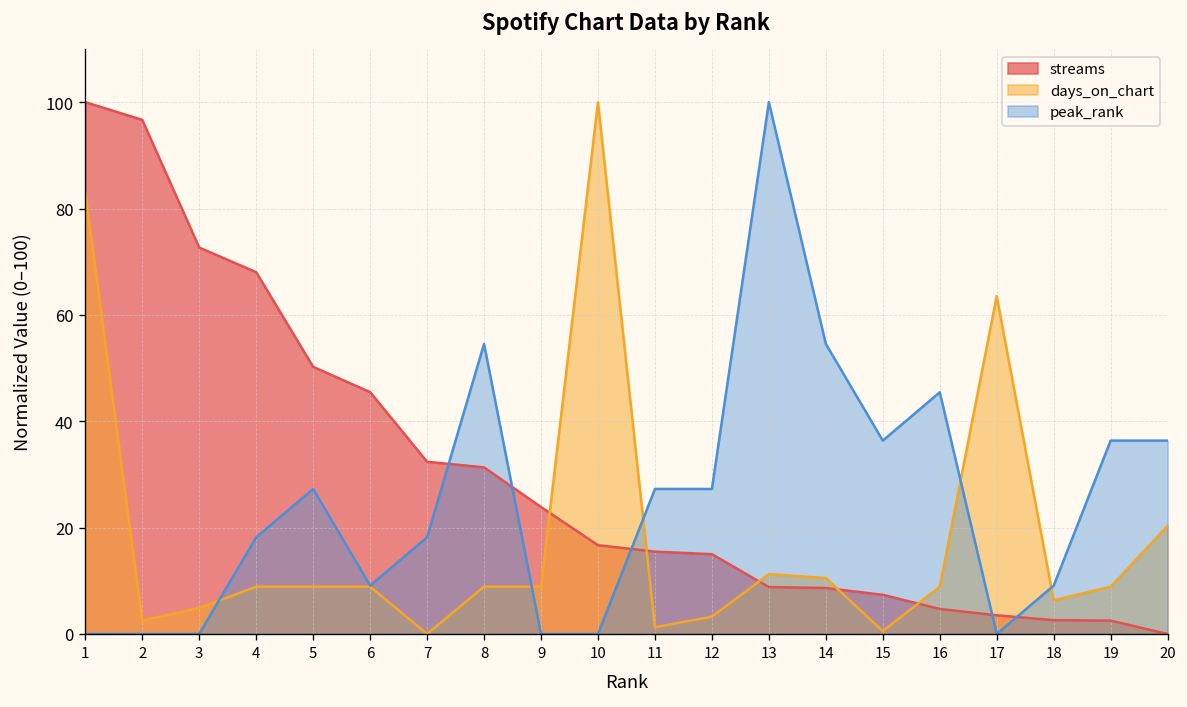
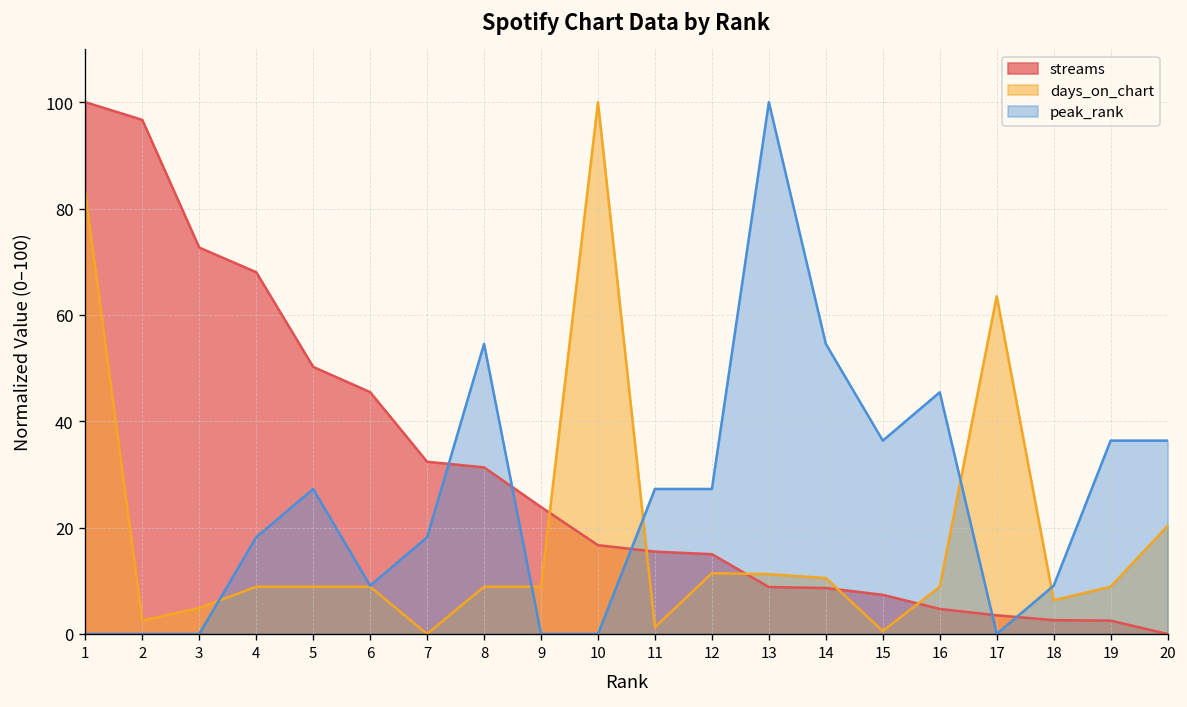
days_on_chart, 12: 3 -> 11
